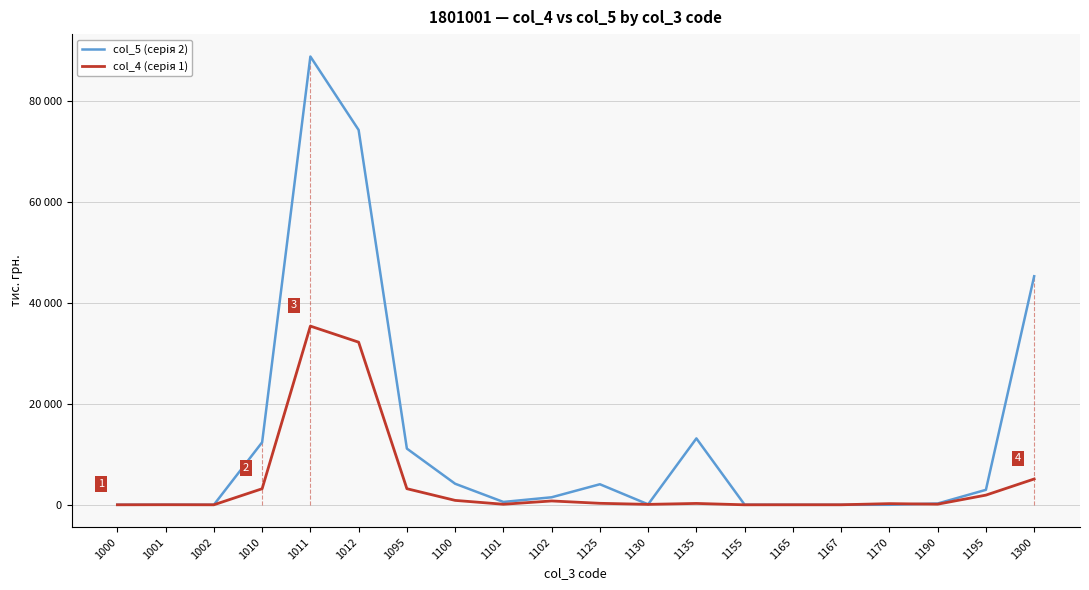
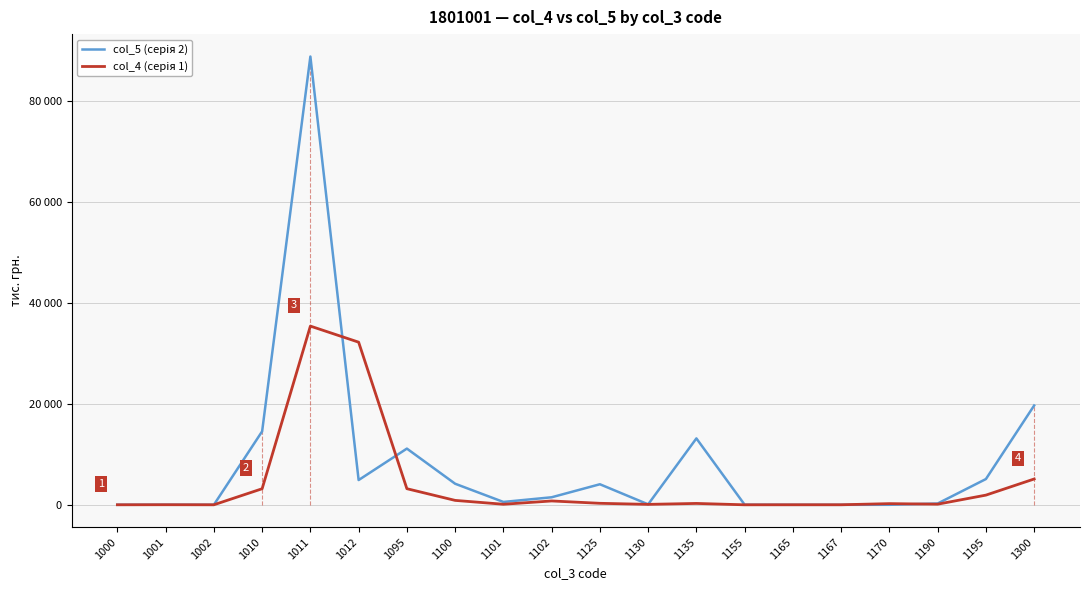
col_5 (серія 2), 1010: 12000 -> 15000
col_5 (серія 2), 1012: 74000 -> 5000
col_5 (серія 2), 1195: 3000 -> 5000
col_5 (серія 2), 1300: 45000 -> 20000
